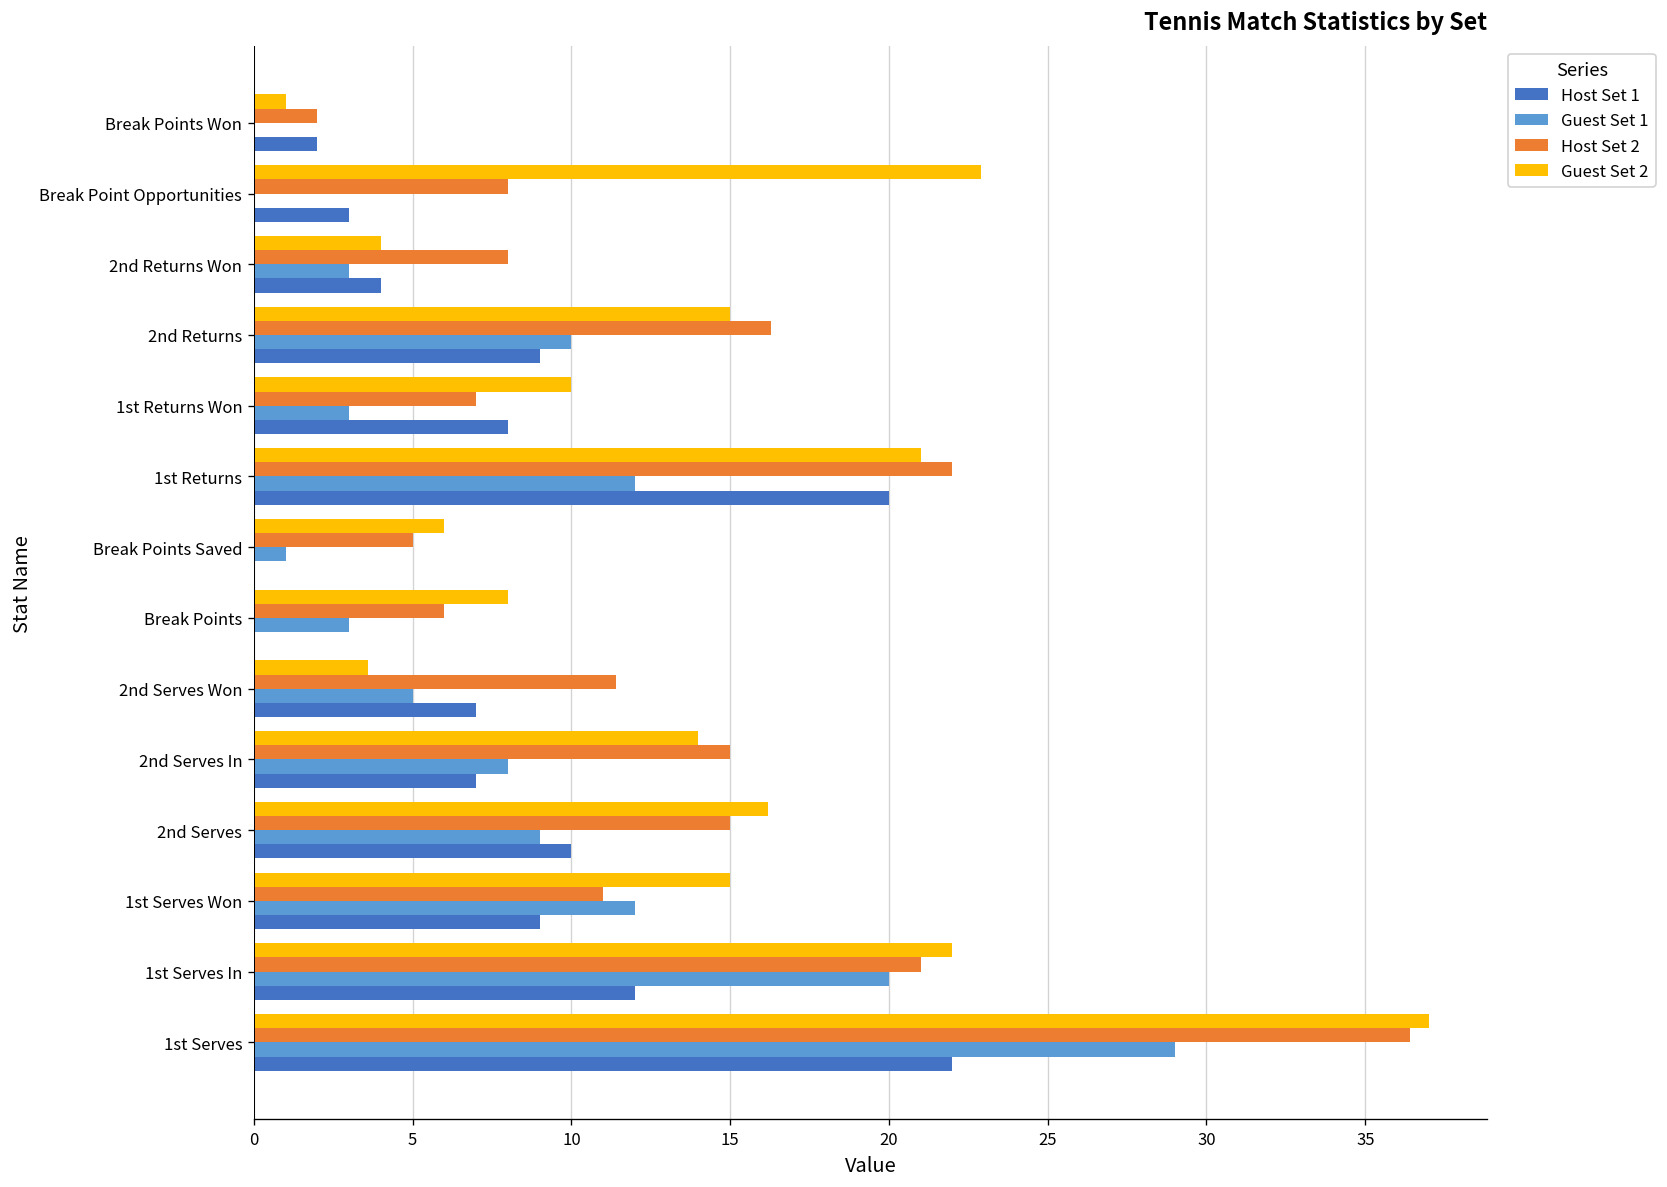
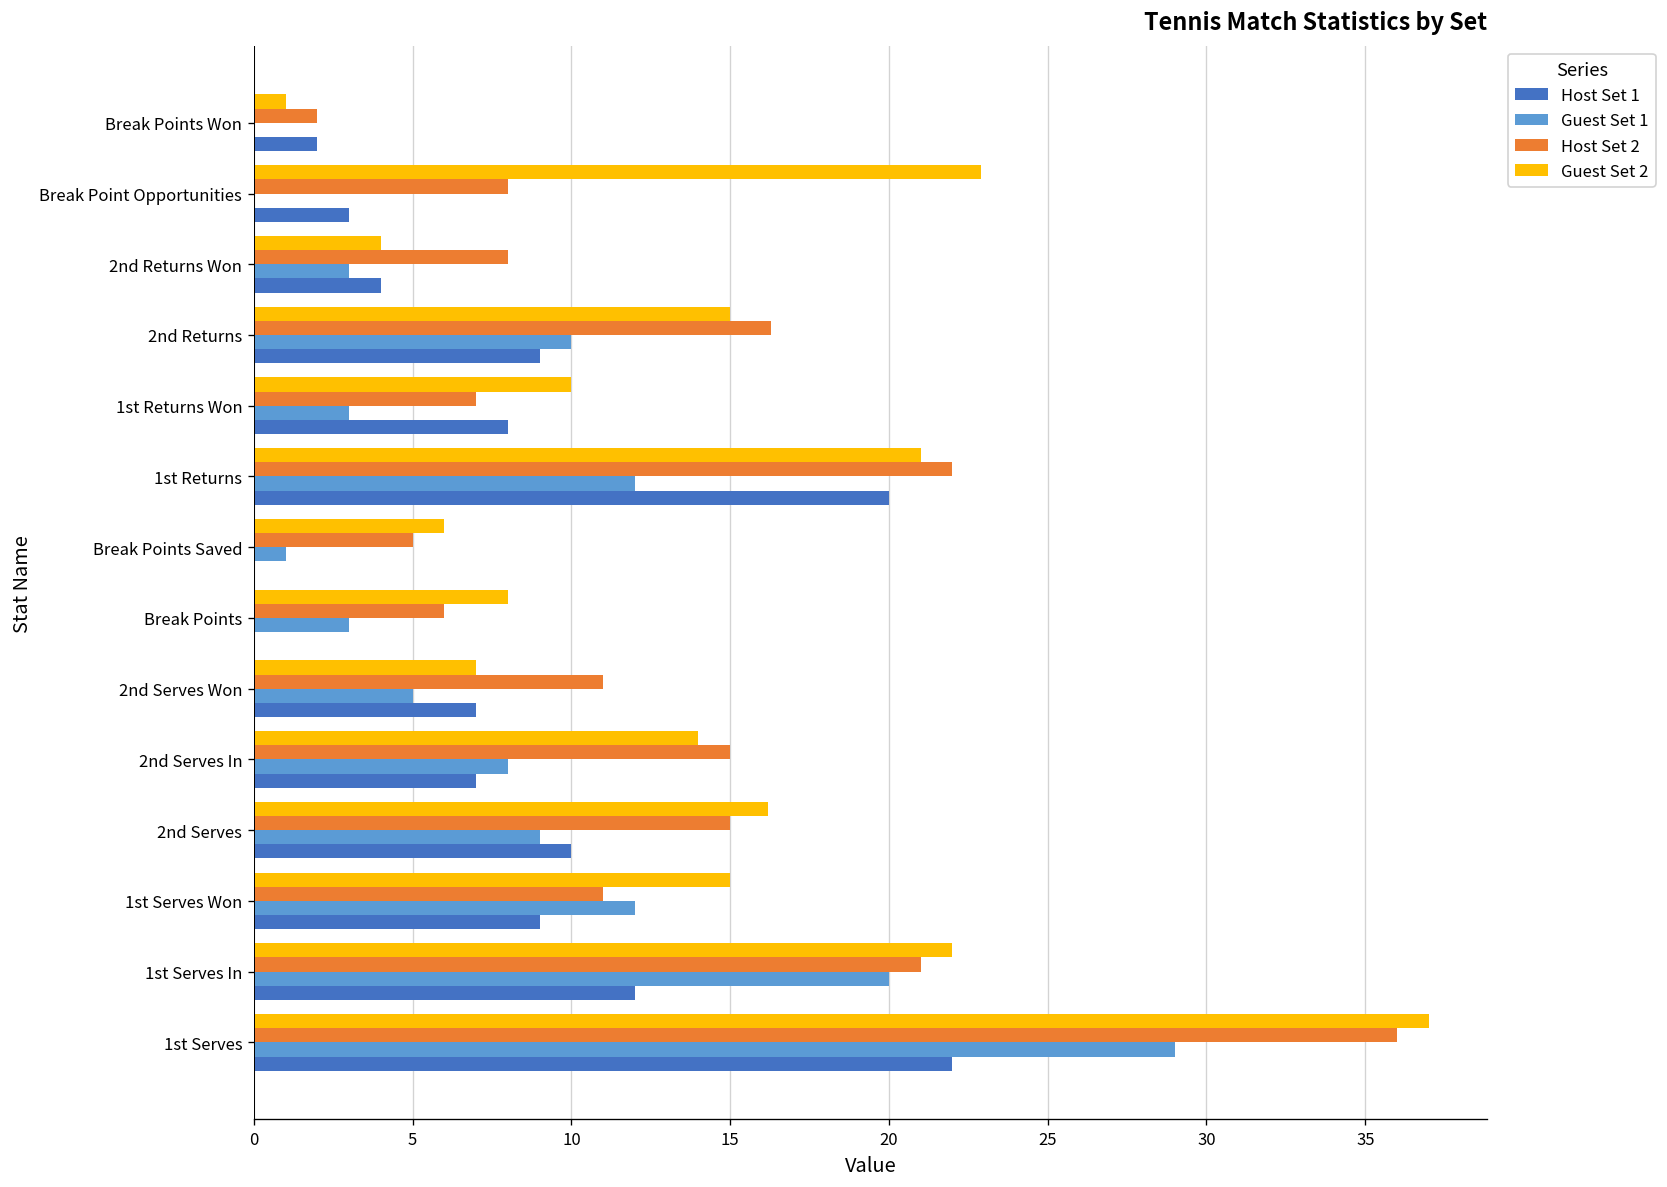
Guest Set 2, 2nd Serves Won: 3.6 -> 7.0
Host Set 2, 2nd Serves Won: 11.4 -> 11.0
Host Set 2, 1st Serves: 36.4 -> 36.0
